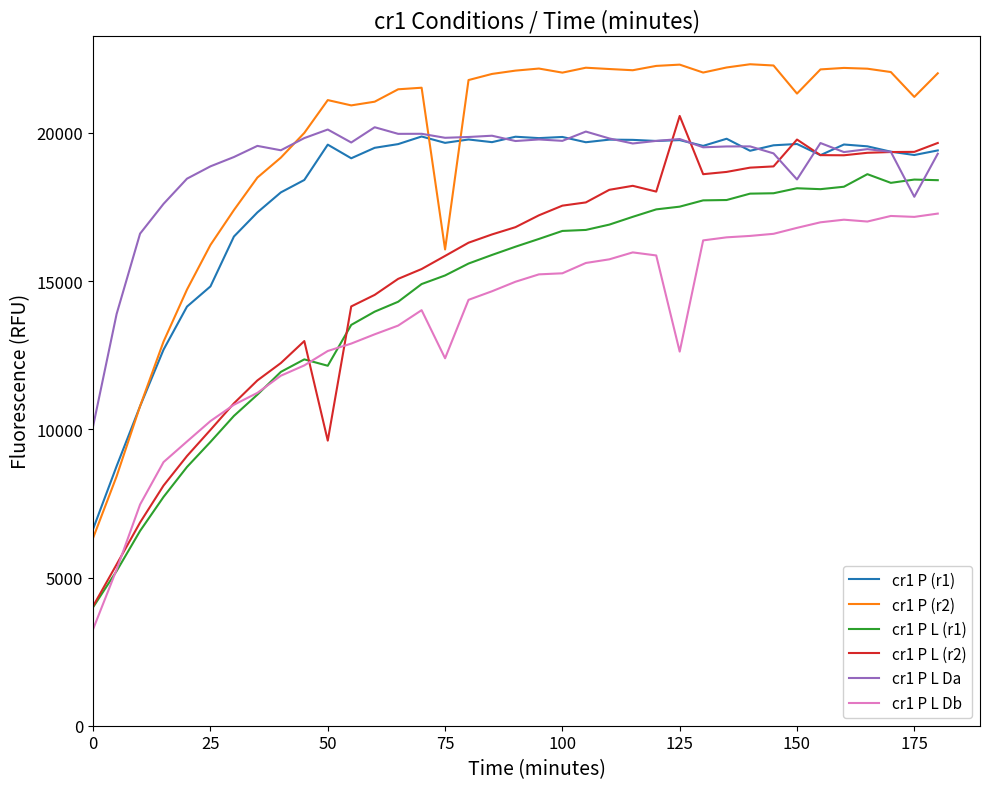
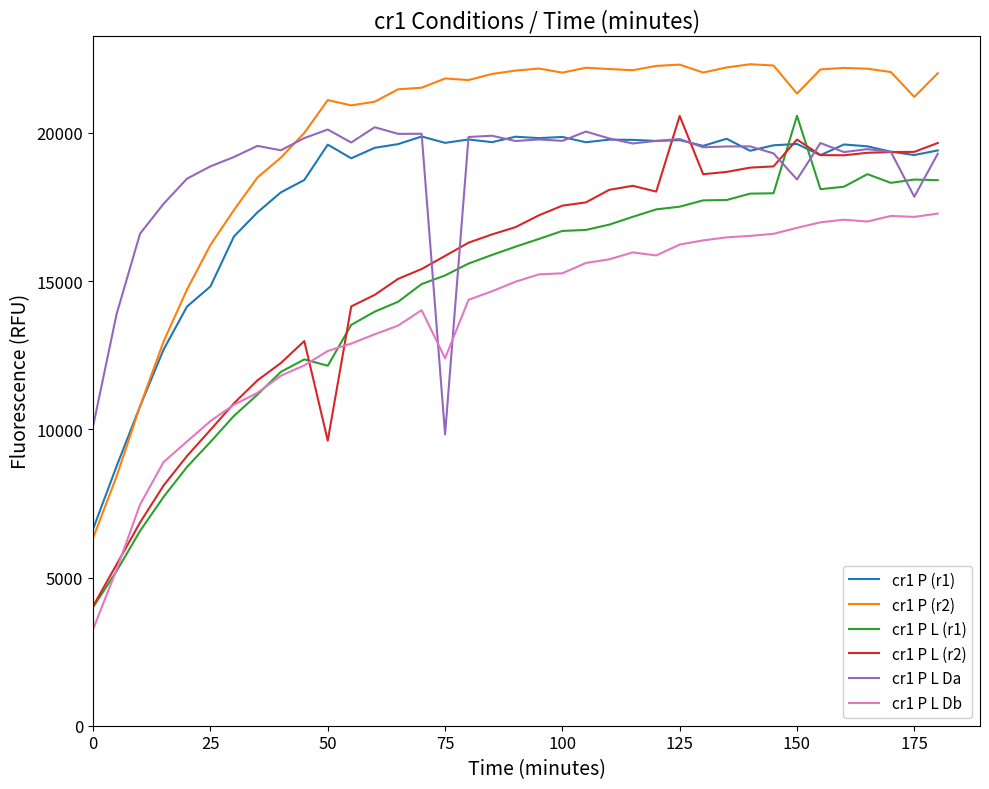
cr1 P (r2), 75: 16100 -> 21800
cr1 P L Da, 75: 19800 -> 9800
cr1 P L Db, 125: 12600 -> 16200
cr1 P L (r1), 150: 18100 -> 20600
